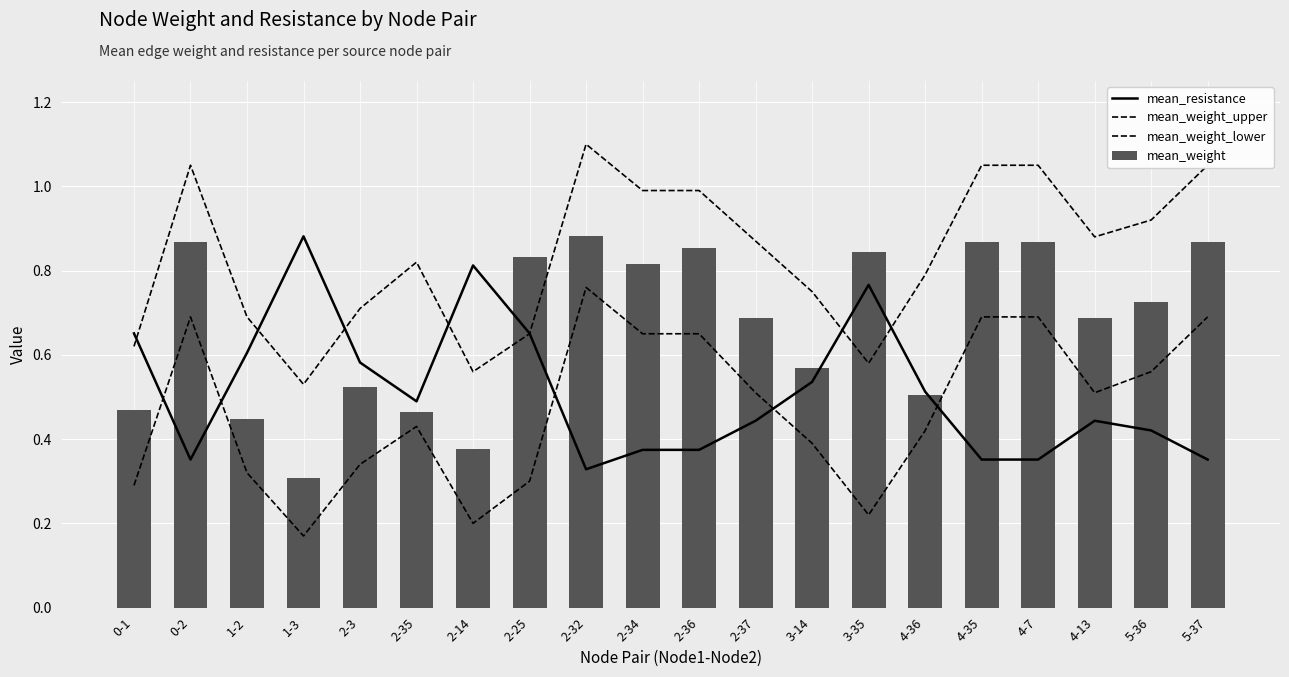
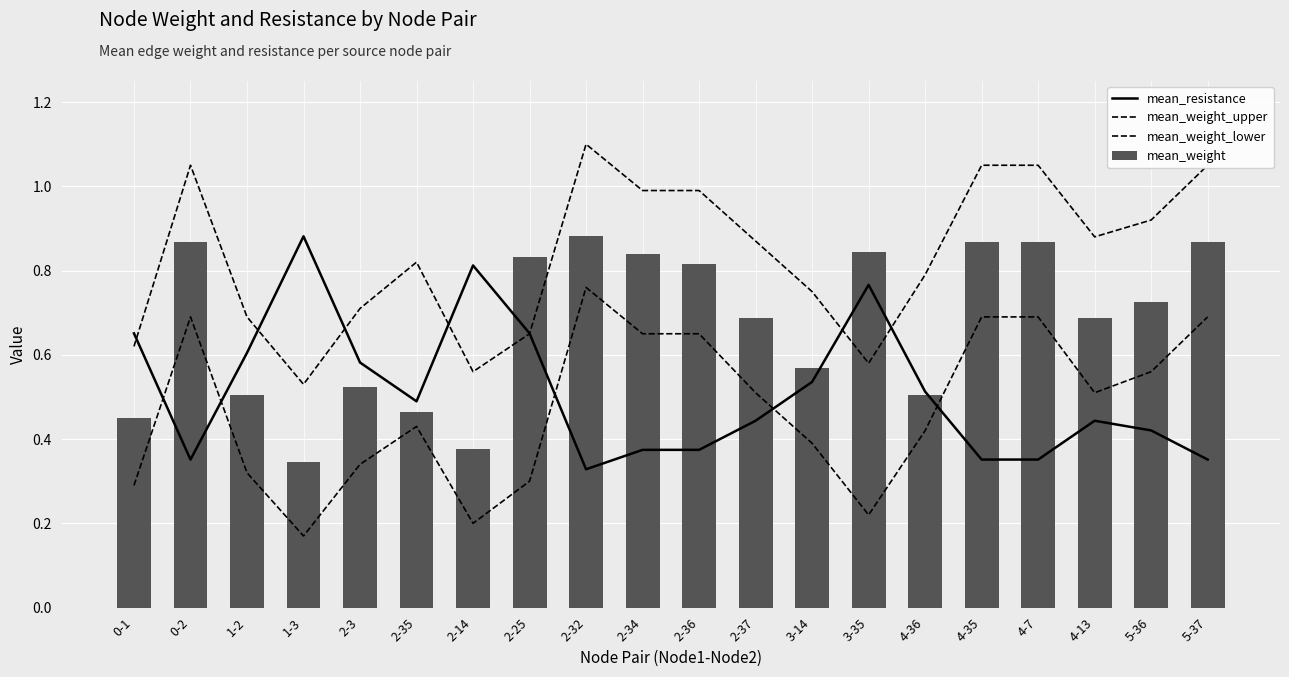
mean_weight, 0-1: 0.47 -> 0.45
mean_weight, 1-2: 0.45 -> 0.50
mean_weight, 1-3: 0.31 -> 0.35
mean_weight, 2-34: 0.82 -> 0.84
mean_weight, 2-36: 0.85 -> 0.82
